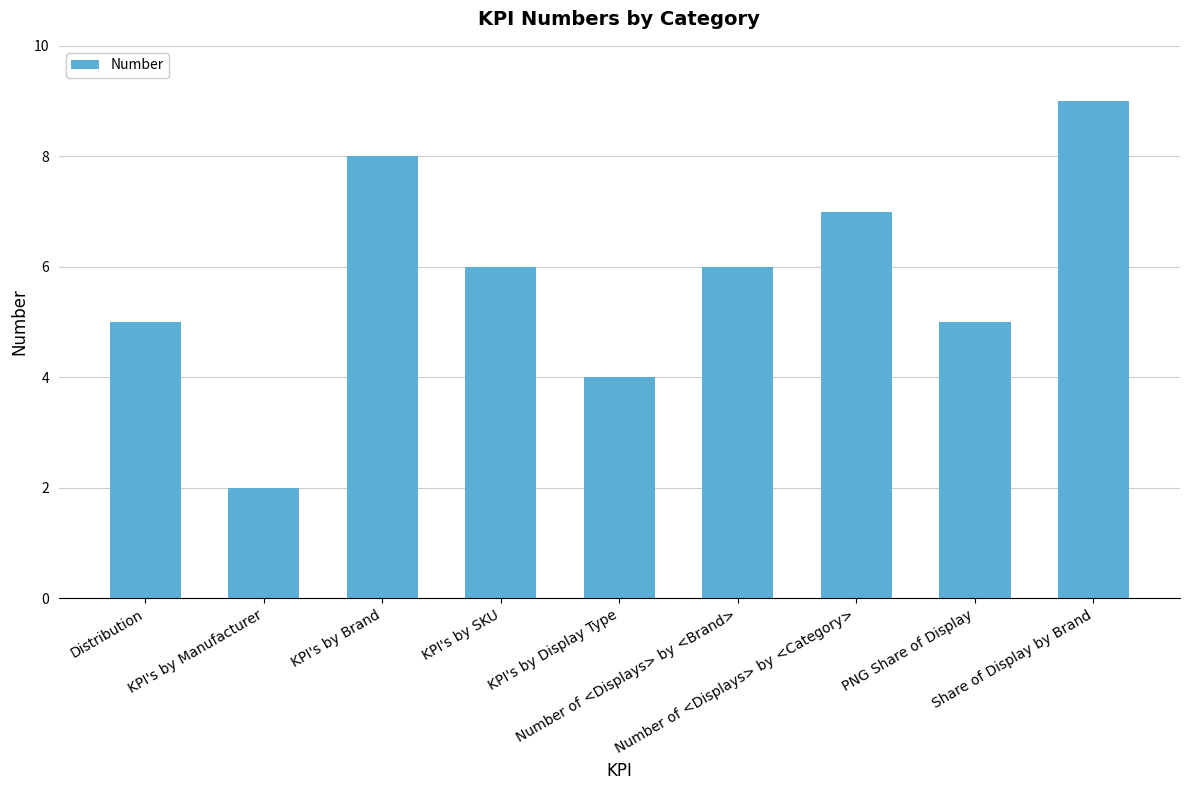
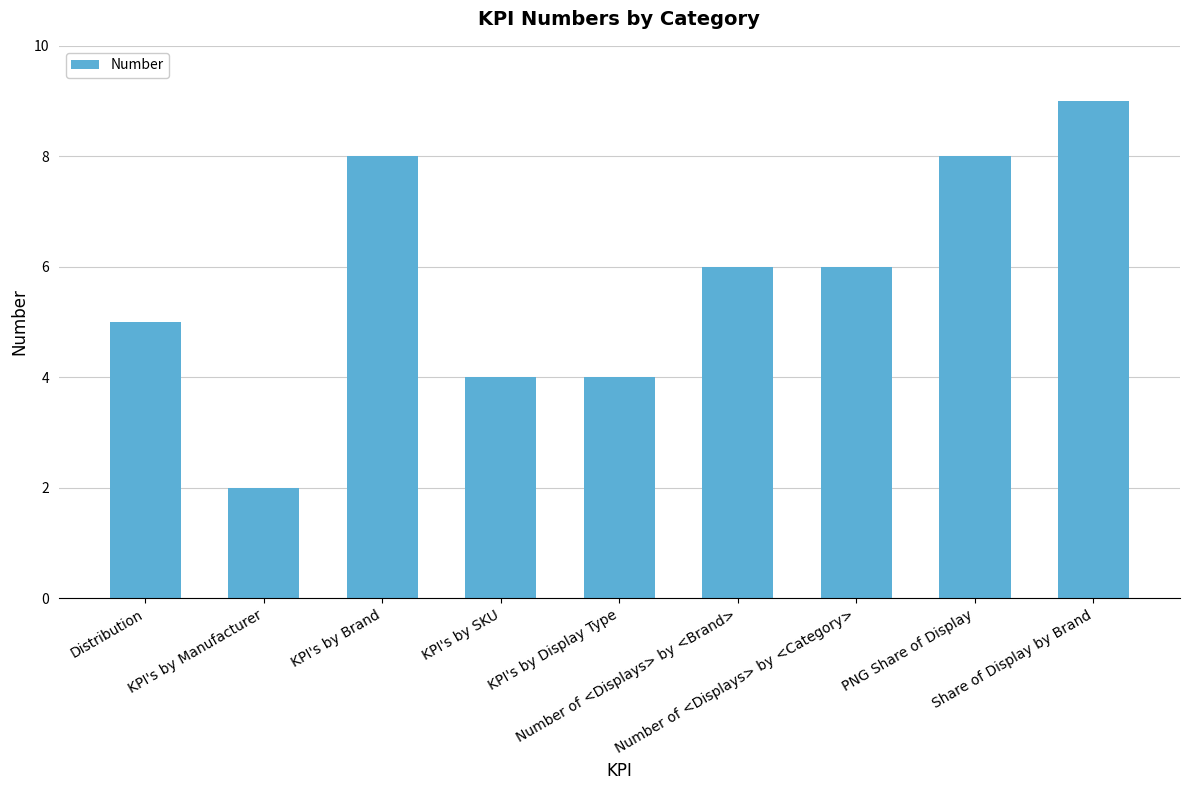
KPI's by SKU: 6 -> 4
Number of <Displays> by <Category>: 7 -> 6
PNG Share of Display: 5 -> 8
